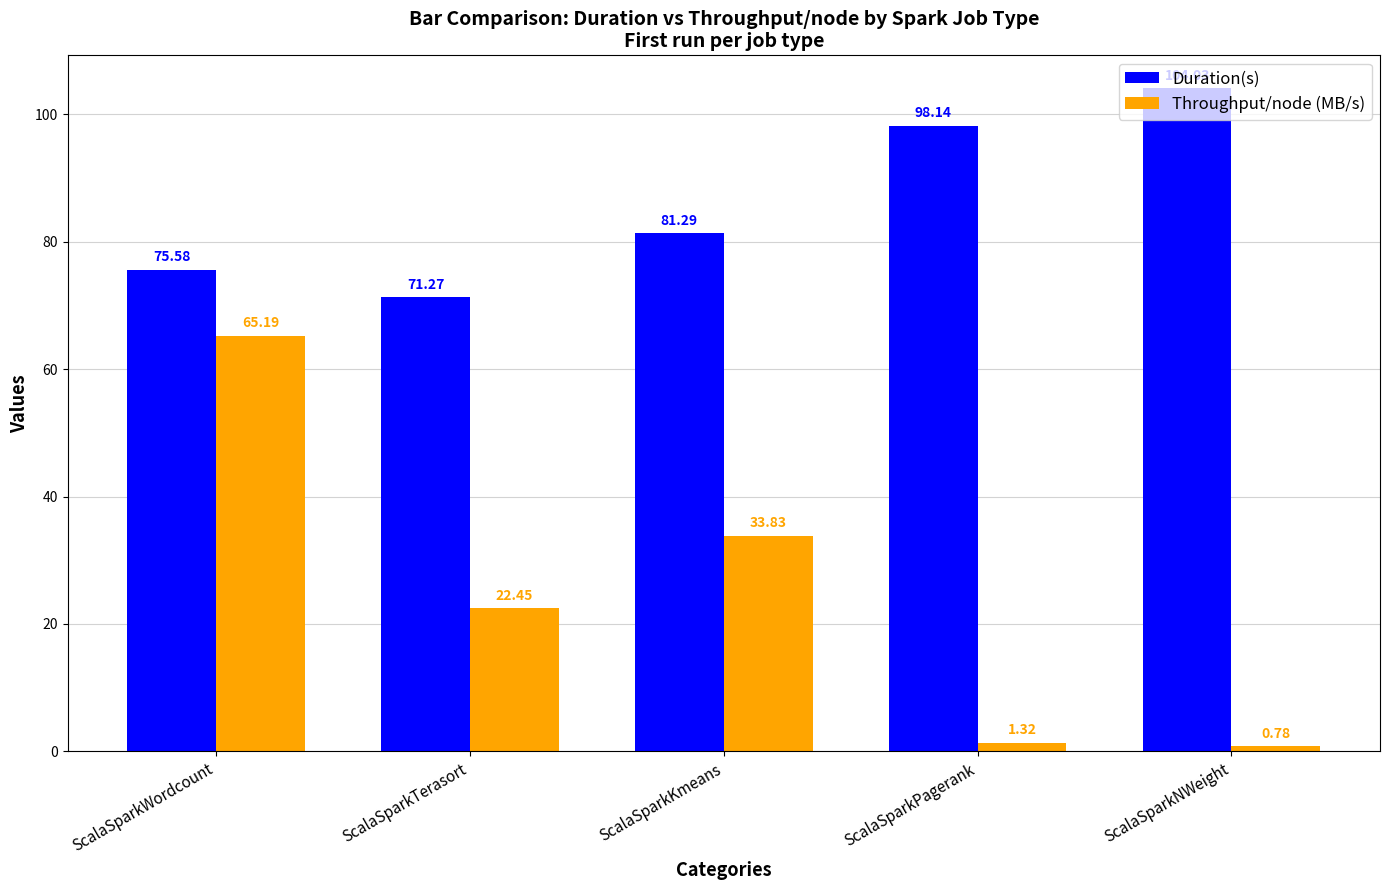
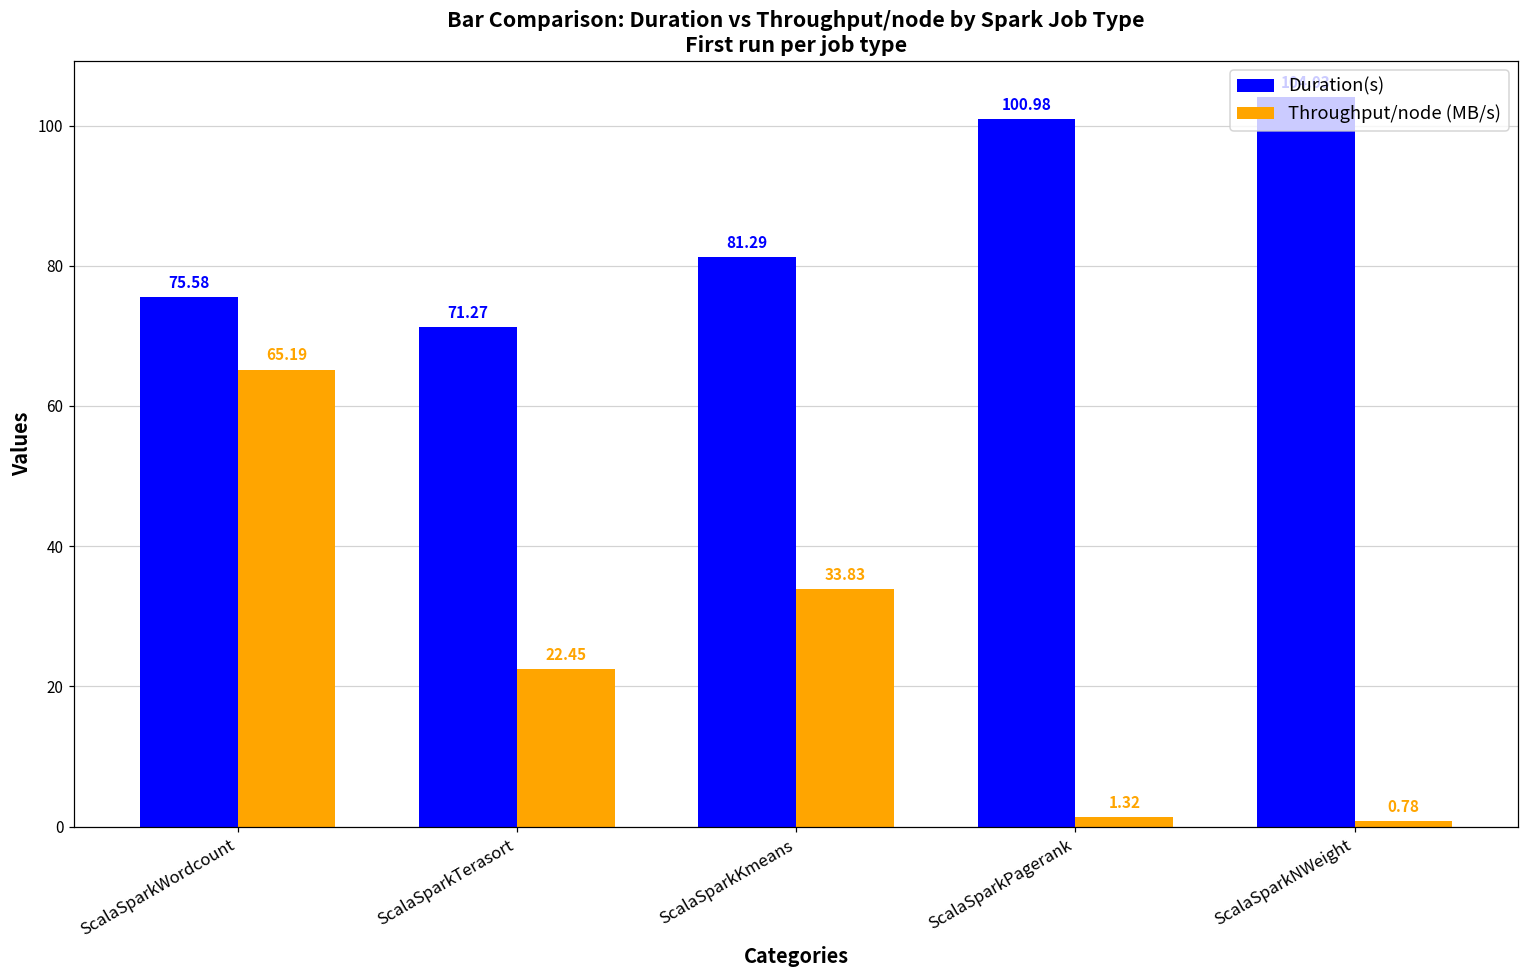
Duration(s), ScalaSparkPagerank: 98.14 -> 100.98
